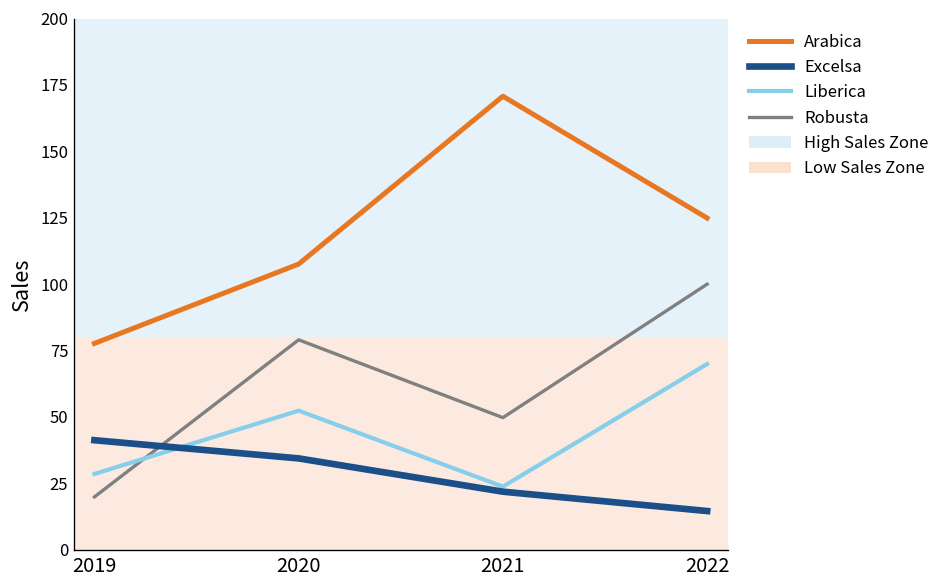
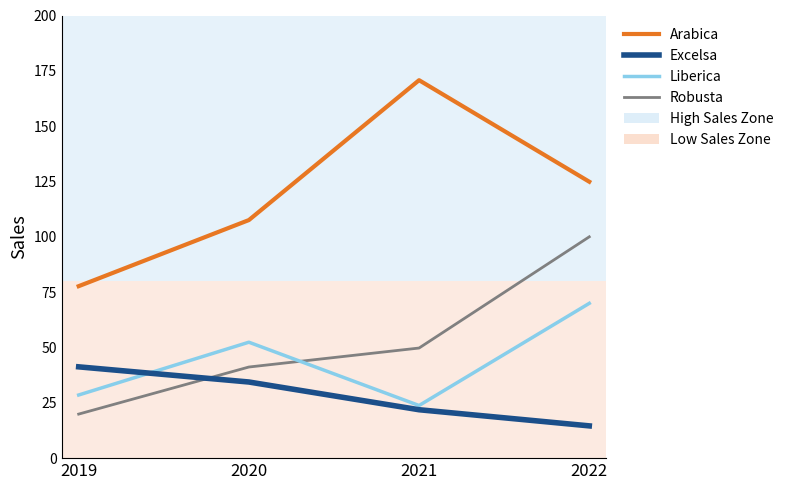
Robusta, 2020: 79 -> 41
